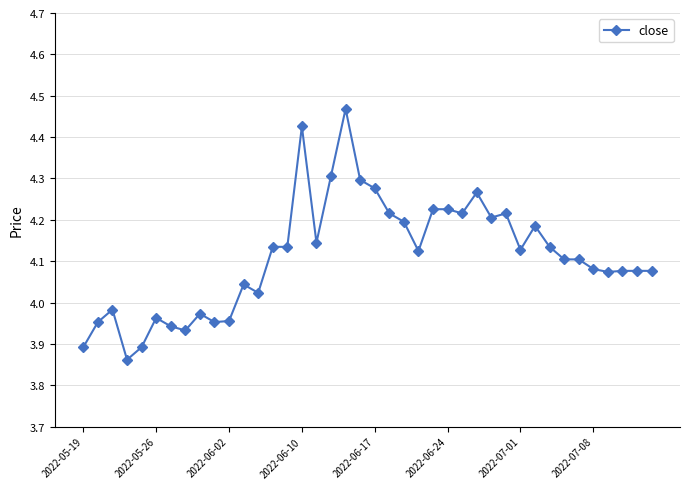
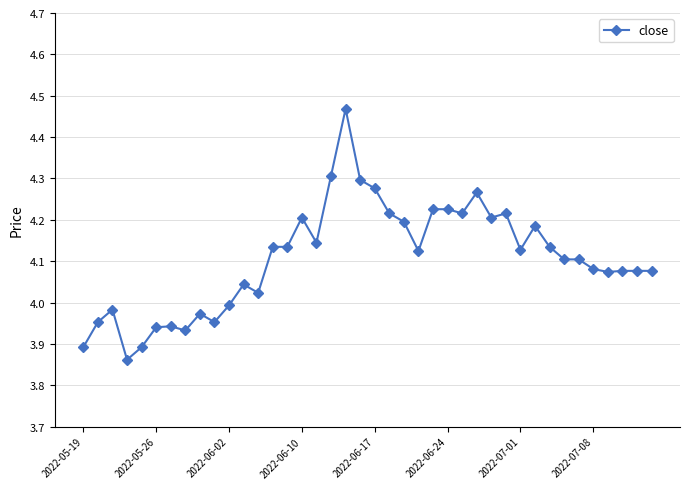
2022-05-26: 3.96 -> 3.94
2022-06-02: 3.96 -> 3.99
2022-06-10: 4.43 -> 4.21
